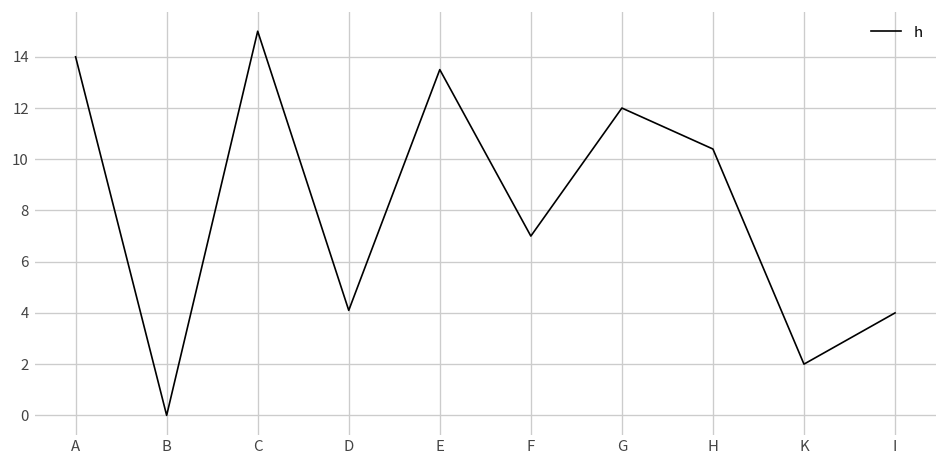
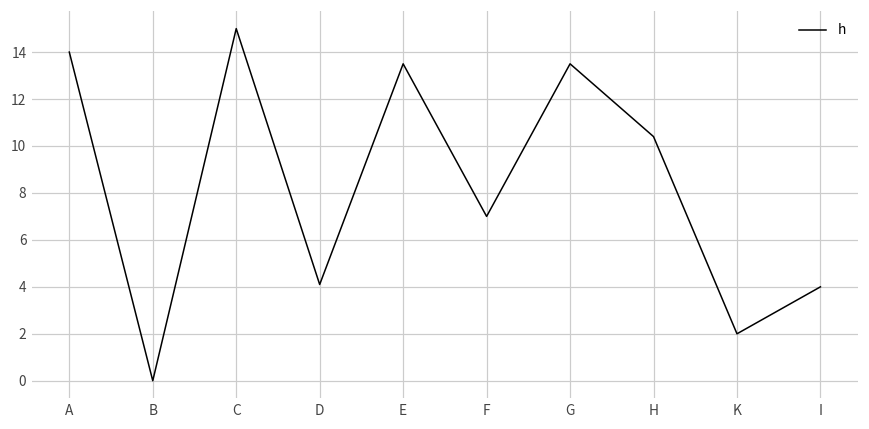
G: 12.0 -> 13.5
